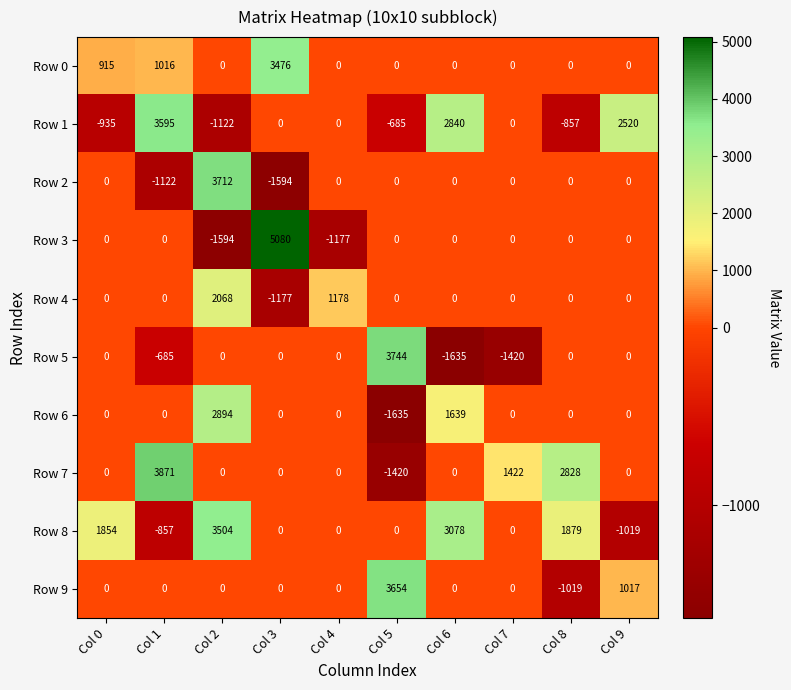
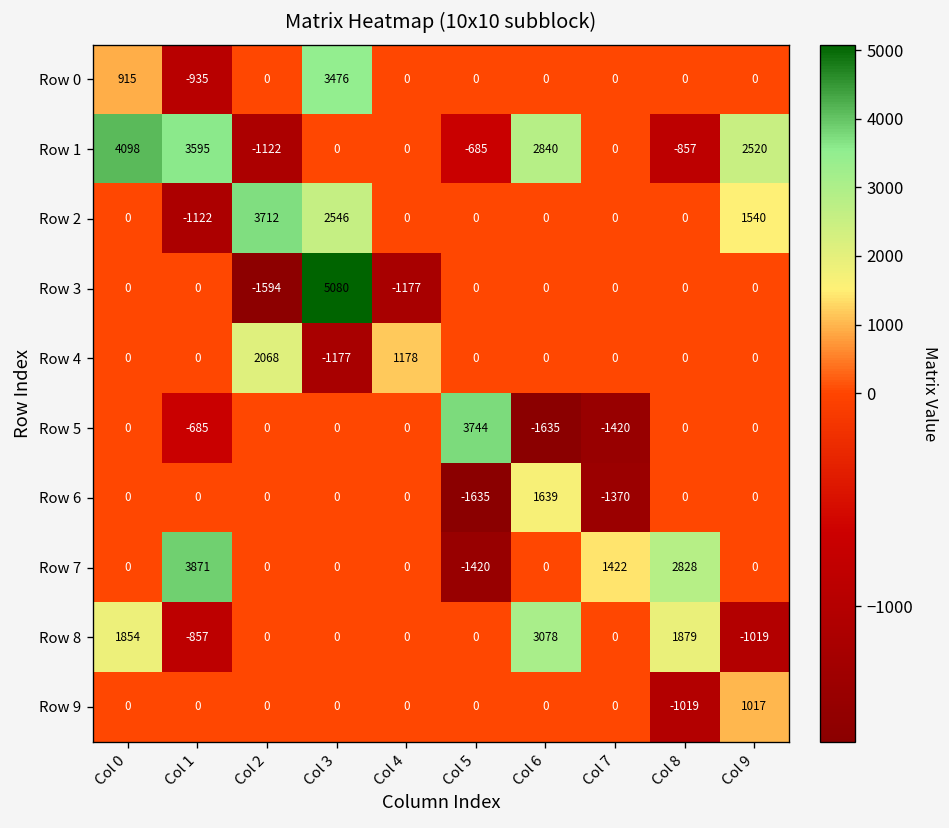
Row 0, Col 1: 1016 -> -935
Row 1, Col 0: -935 -> 4098
Row 2, Col 3: -1594 -> 2546
Row 2, Col 9: 0 -> 1540
Row 6, Col 2: 2894 -> 0
Row 6, Col 7: 0 -> -1370
Row 8, Col 2: 3504 -> 0
Row 9, Col 5: 3654 -> 0
